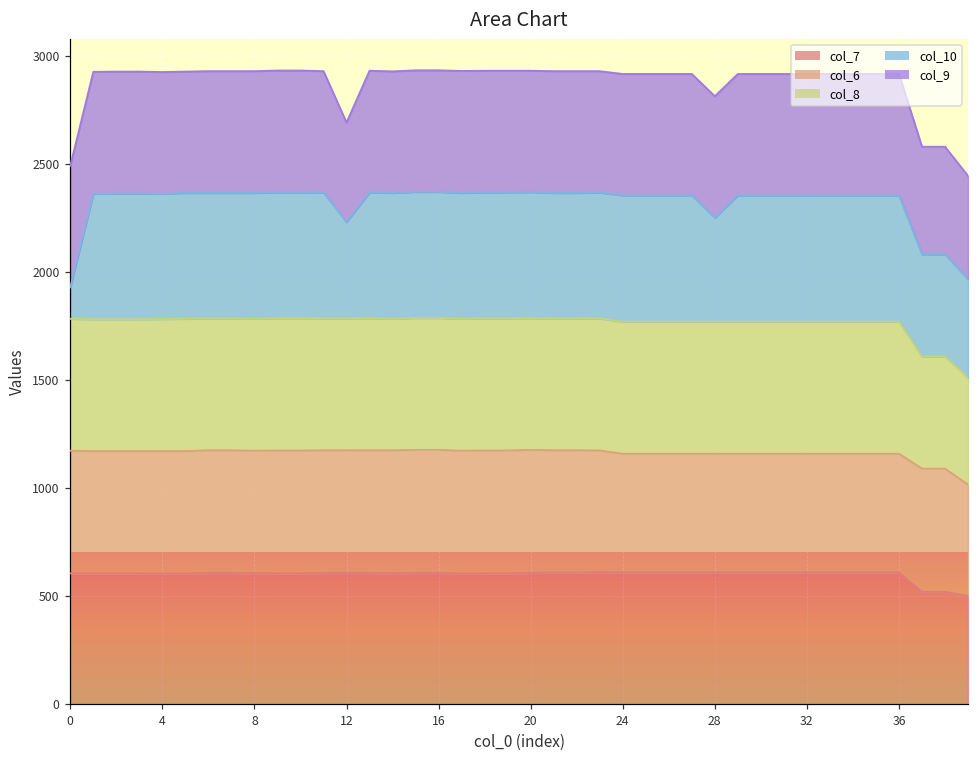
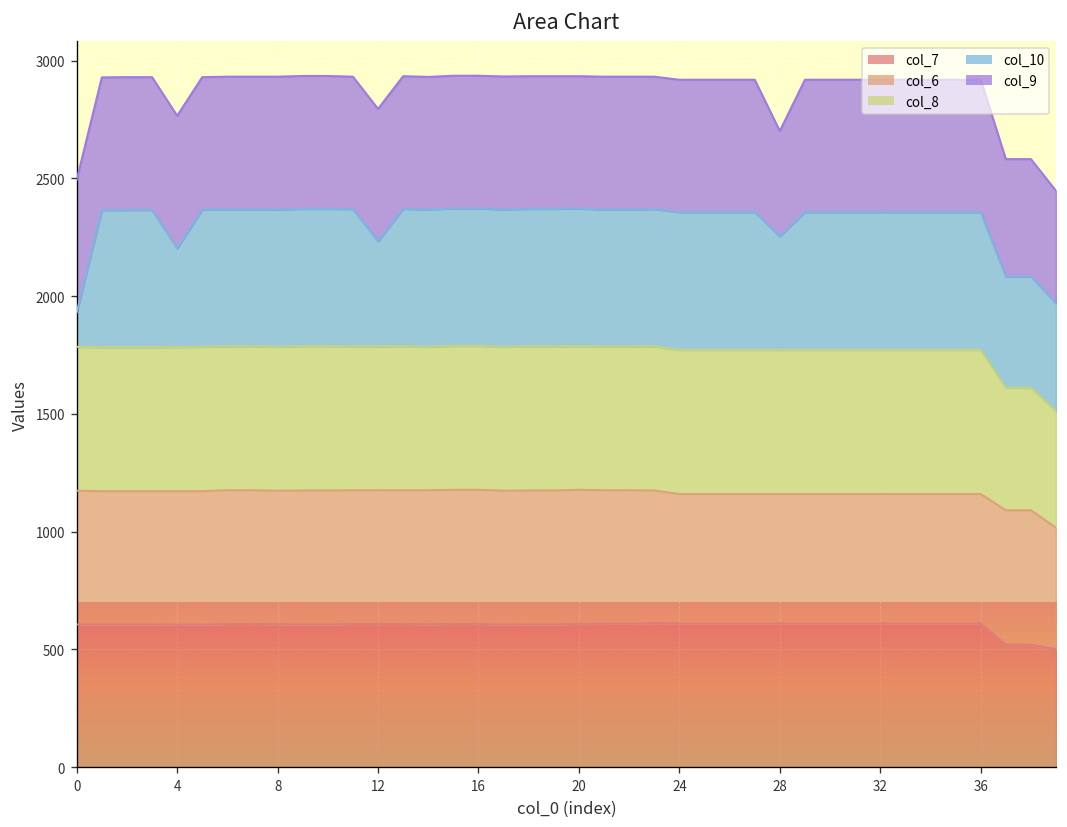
col_10, 4: 580 -> 420
col_9, 12: 460 -> 560
col_9, 28: 560 -> 450
